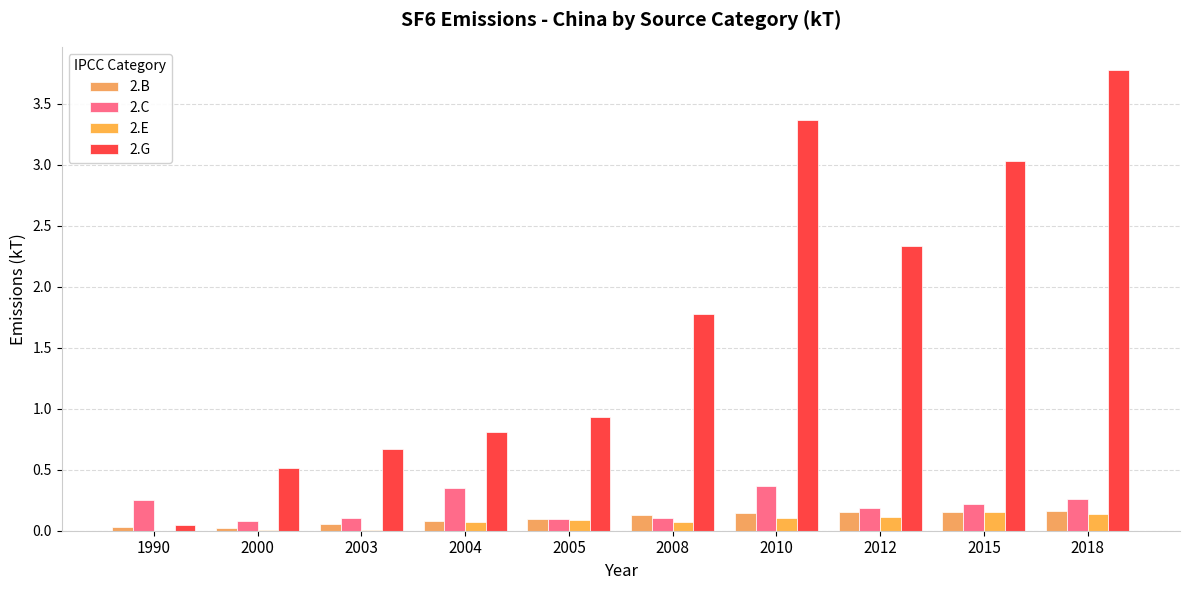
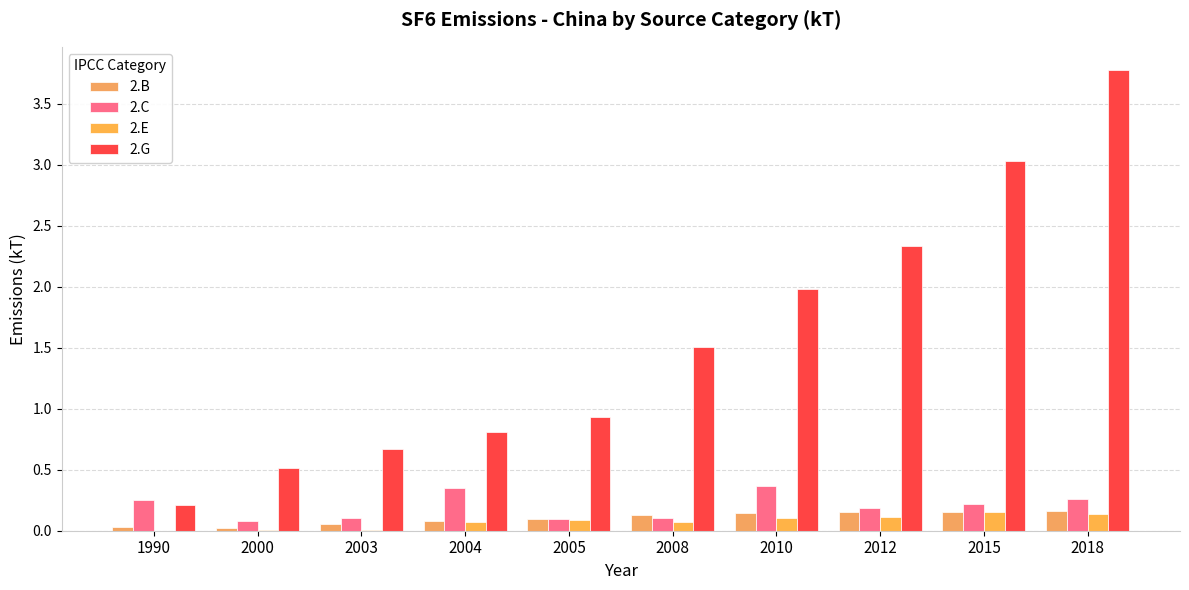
2.G, 1990: 0.05 -> 0.21
2.G, 2008: 1.78 -> 1.50
2.G, 2010: 3.37 -> 1.98
